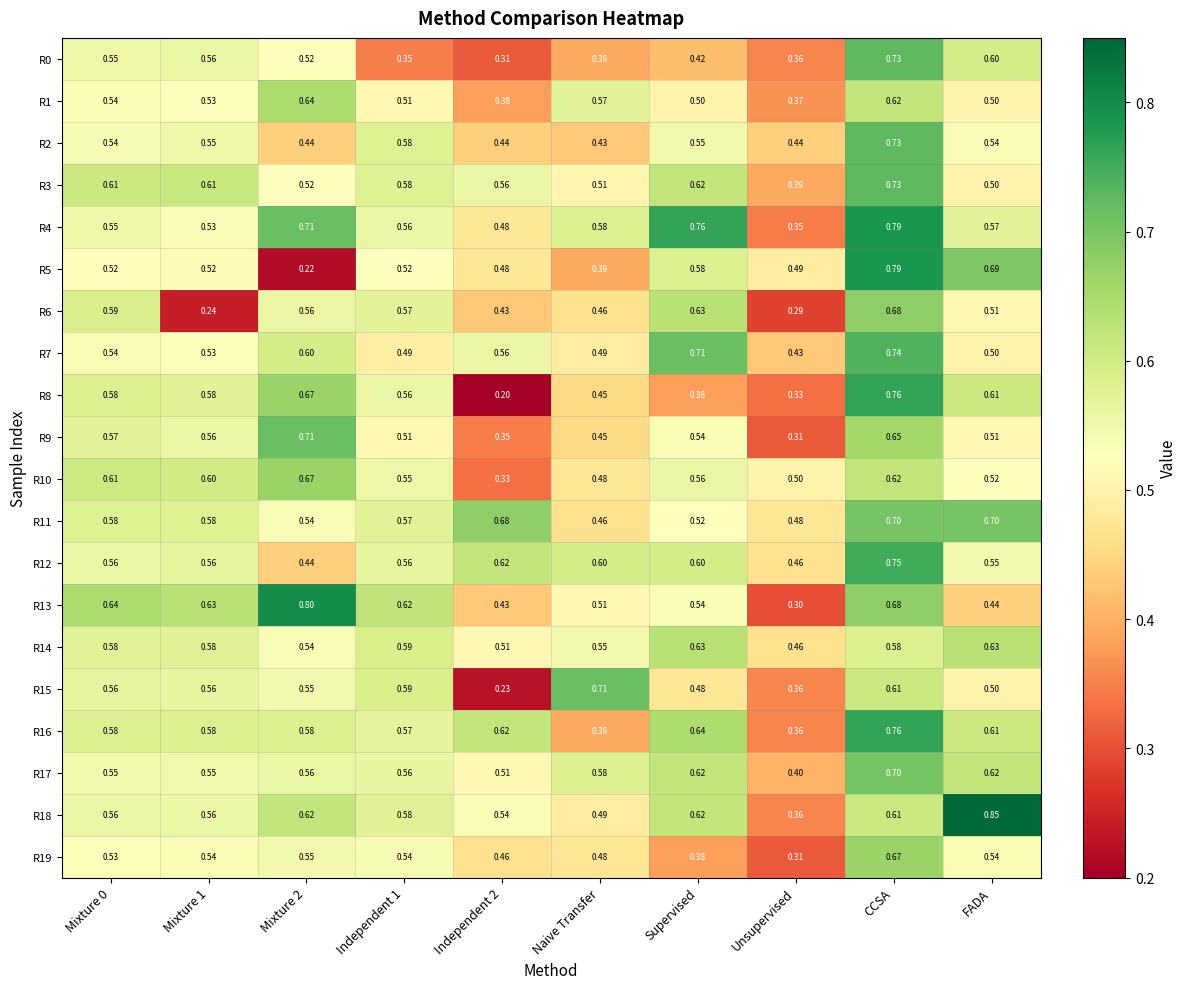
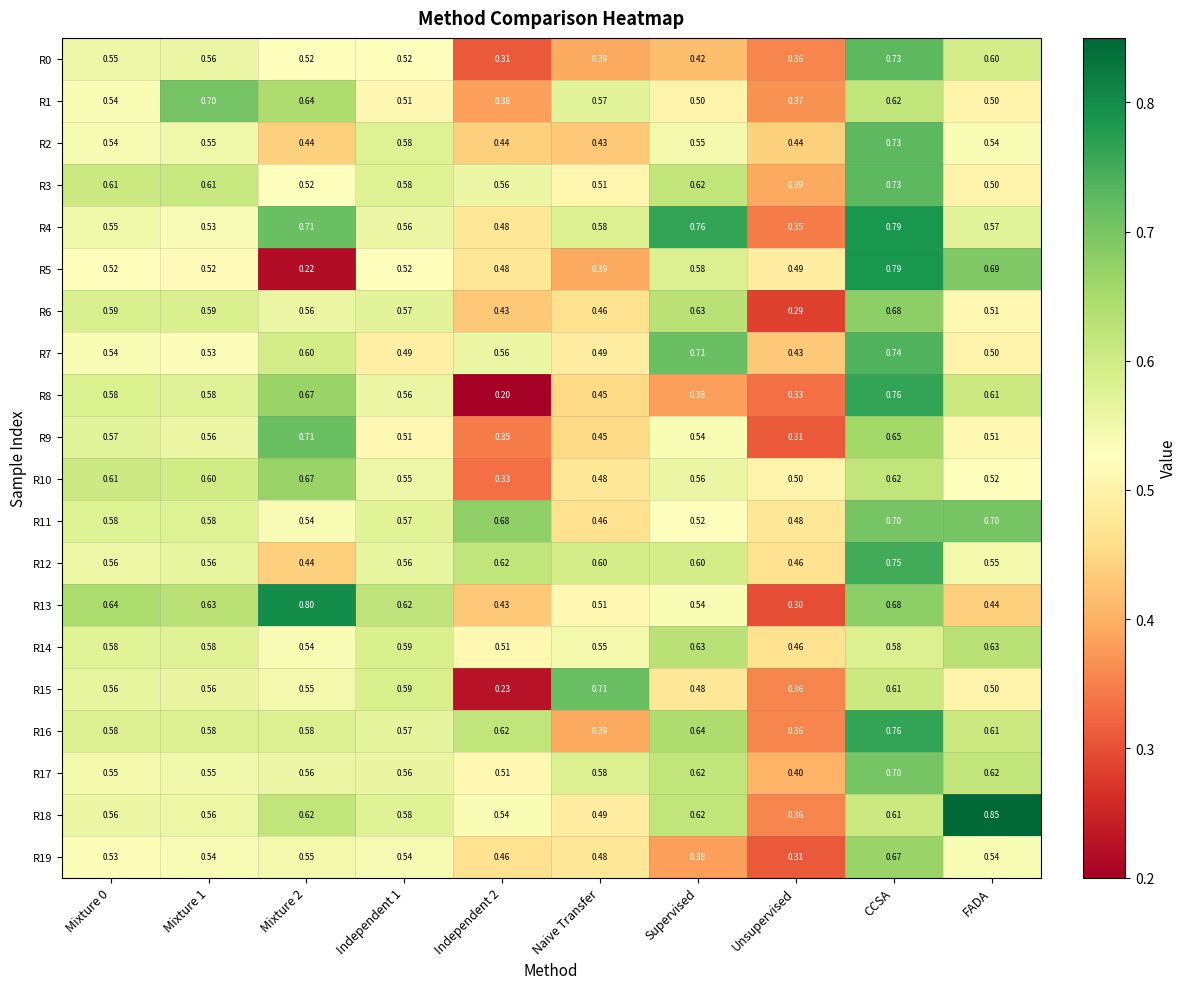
R0, Independent 1: 0.35 -> 0.52
R1, Mixture 1: 0.53 -> 0.70
R6, Mixture 1: 0.24 -> 0.59
